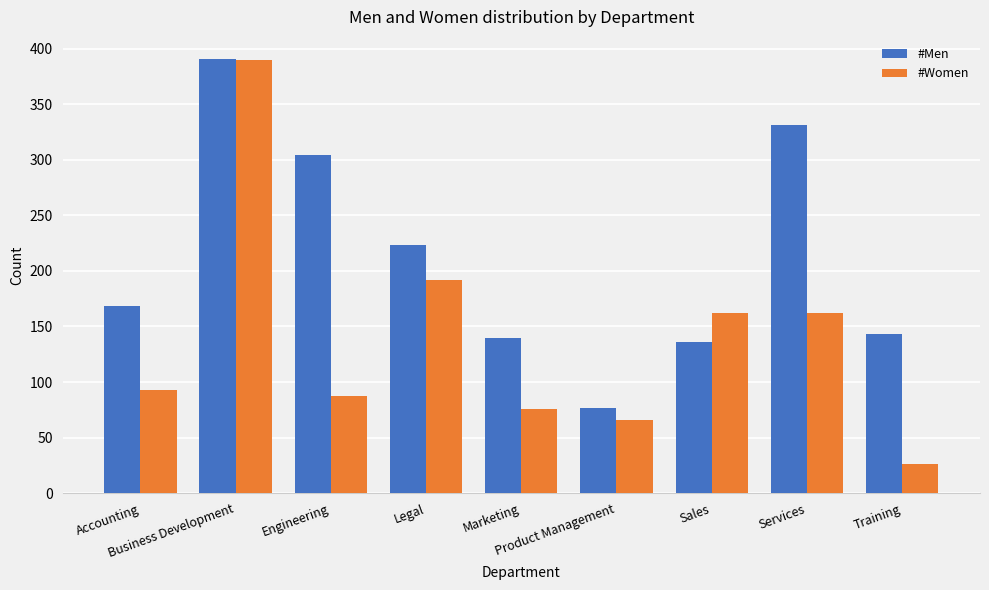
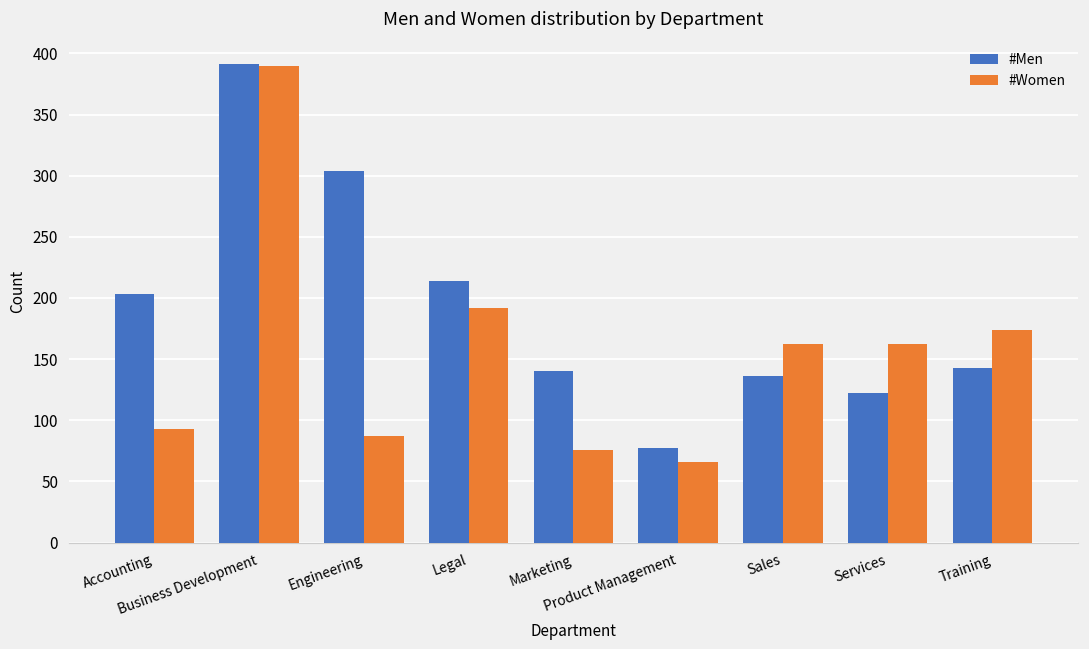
#Men, Accounting: 168 -> 203
#Men, Legal: 223 -> 214
#Men, Services: 331 -> 122
#Women, Training: 26 -> 174
